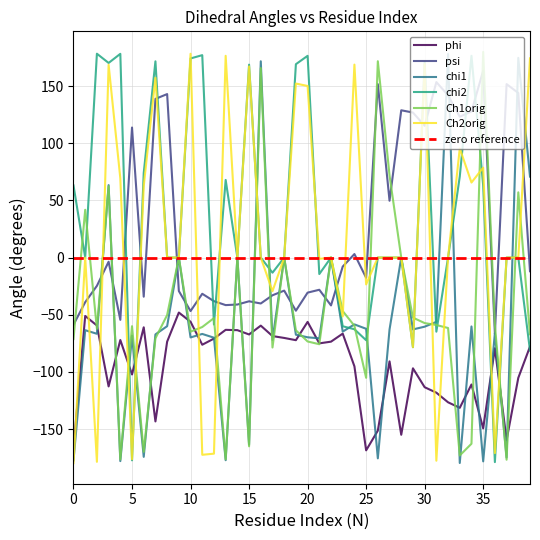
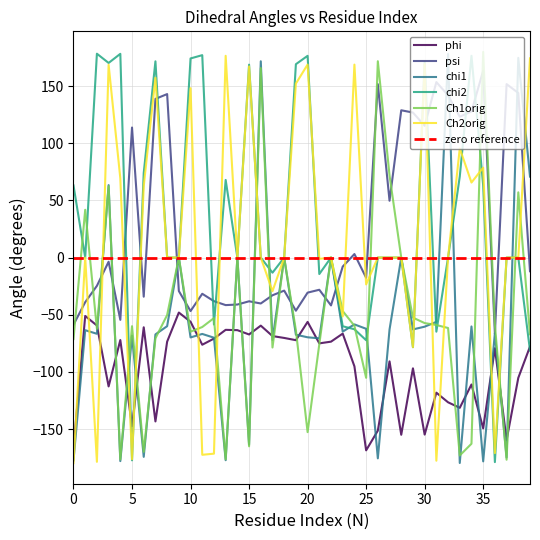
phi, 5: -102 -> -148
Ch2orig, 10: 178 -> 148
Ch1orig, 20: -73 -> -153
Ch2orig, 20: 150 -> 169
phi, 30: -113 -> -155
